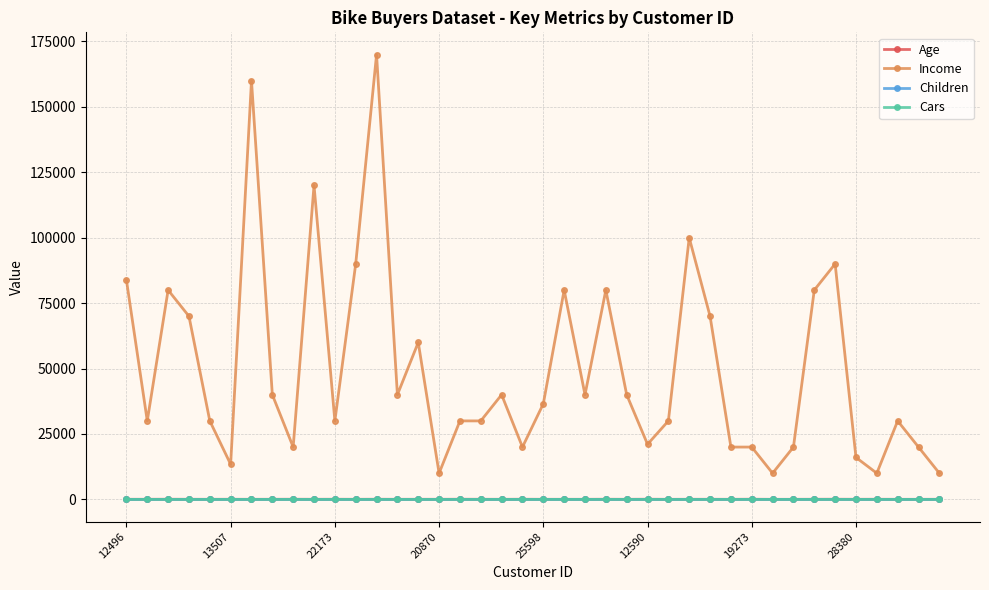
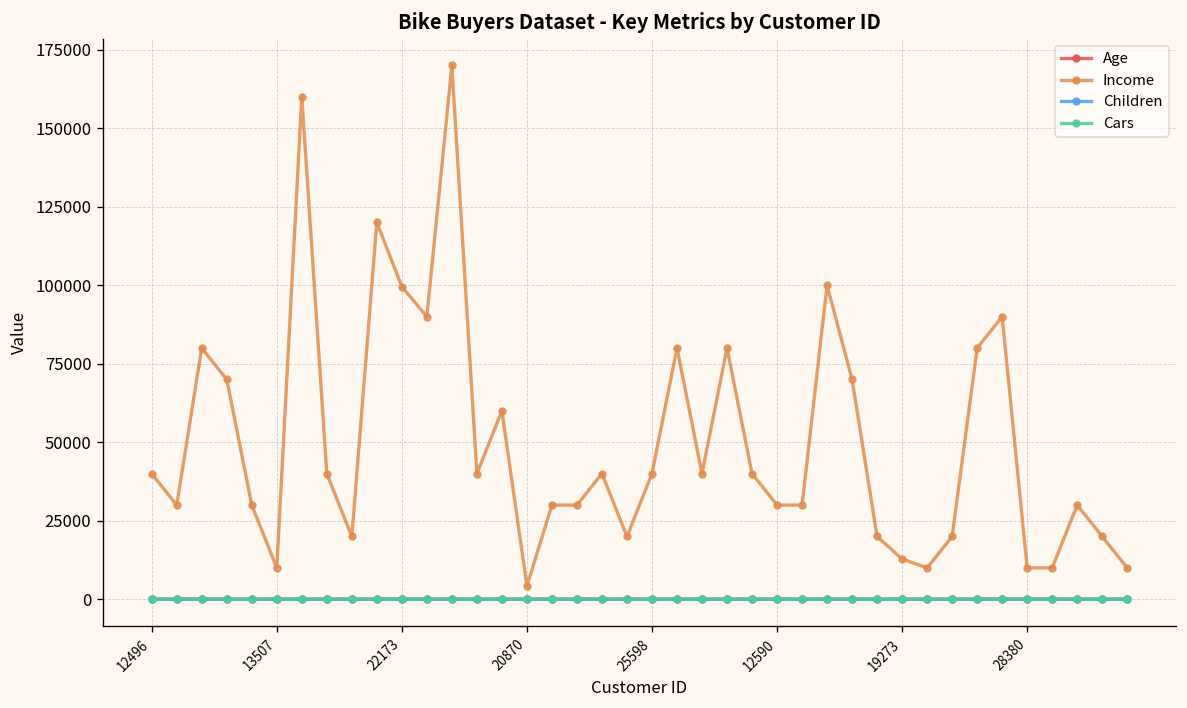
Income, 12496: 84000 -> 40000
Income, 13507: 13000 -> 10000
Income, 22173: 30000 -> 100000
Income, 20870: 10000 -> 4000
Income, 25598: 37000 -> 40000
Income, 12590: 21000 -> 30000
Income, 19273: 20000 -> 13000
Income, 28380: 16000 -> 10000
